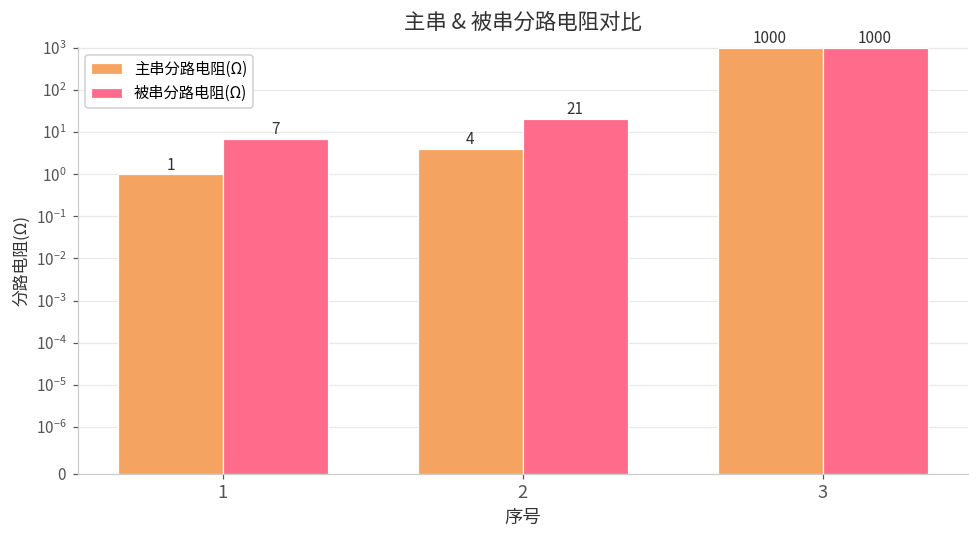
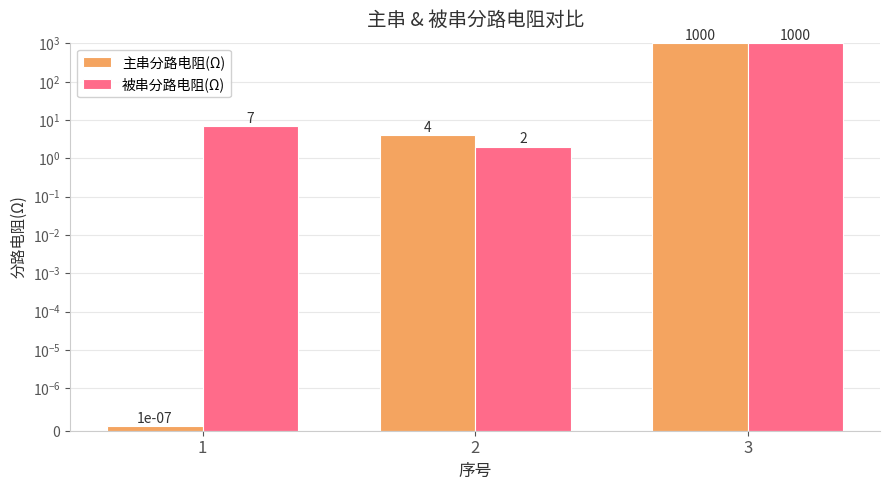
主串分路电阻(Ω), 1: 1 -> 1e-07
被串分路电阻(Ω), 2: 21 -> 2
